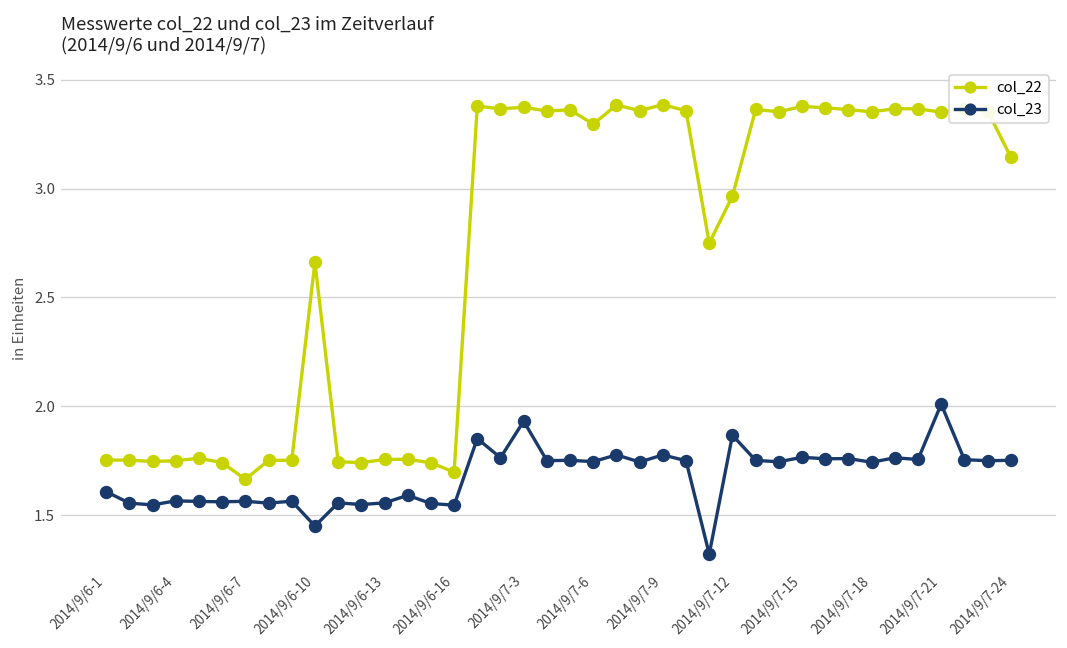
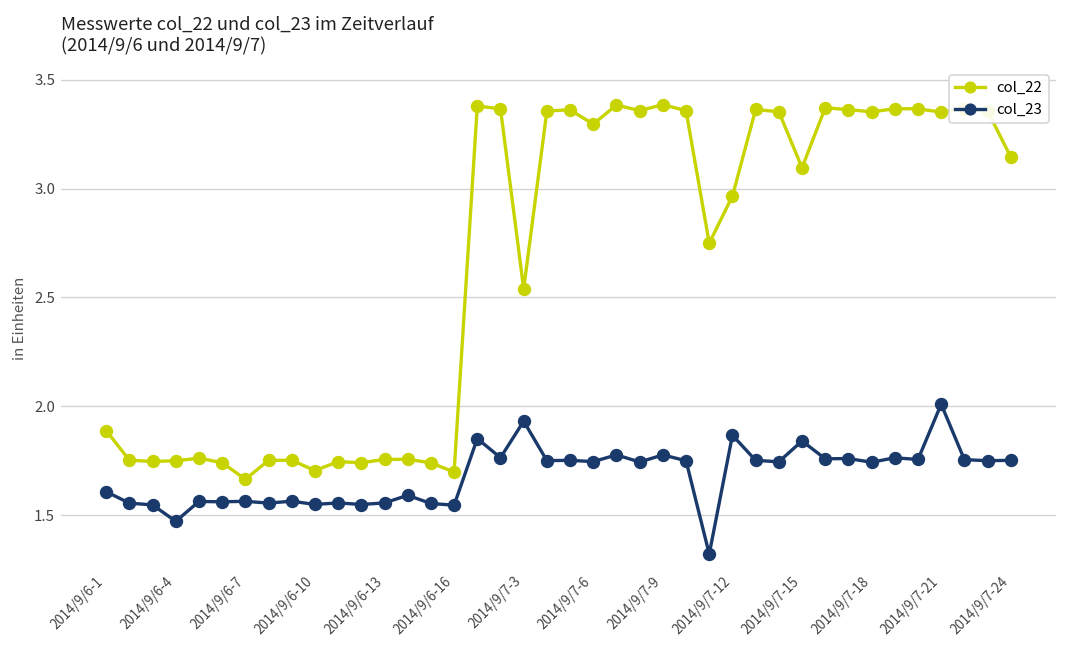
col_22, 2014/9/6-1: 1.75 -> 1.89
col_23, 2014/9/6-4: 1.57 -> 1.47
col_22, 2014/9/6-10: 2.66 -> 1.70
col_23, 2014/9/6-10: 1.45 -> 1.55
col_22, 2014/9/7-3: 3.37 -> 2.54
col_22, 2014/9/7-15: 3.38 -> 3.10
col_23, 2014/9/7-15: 1.77 -> 1.84
